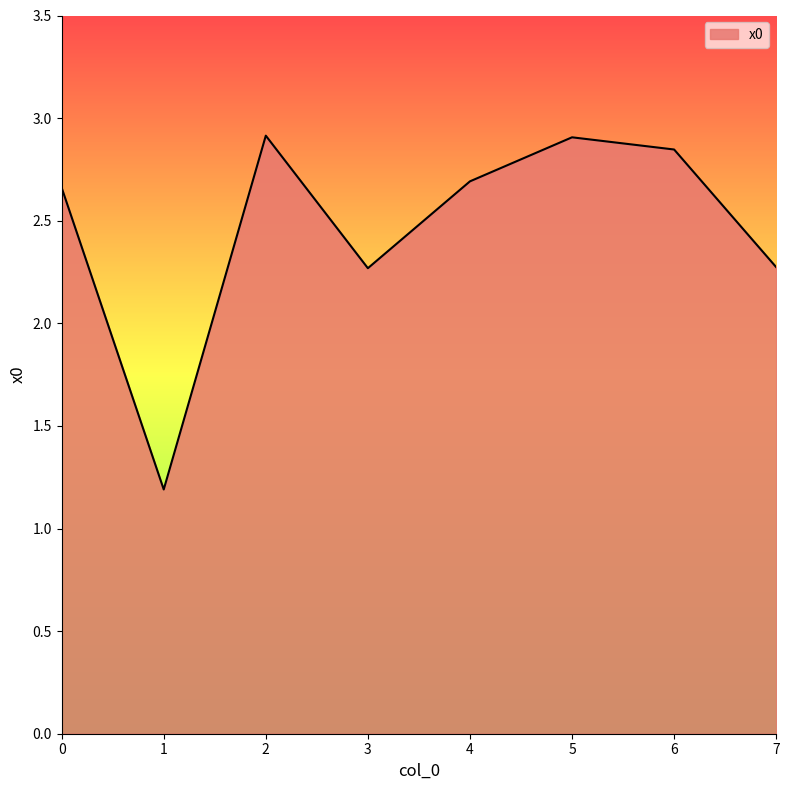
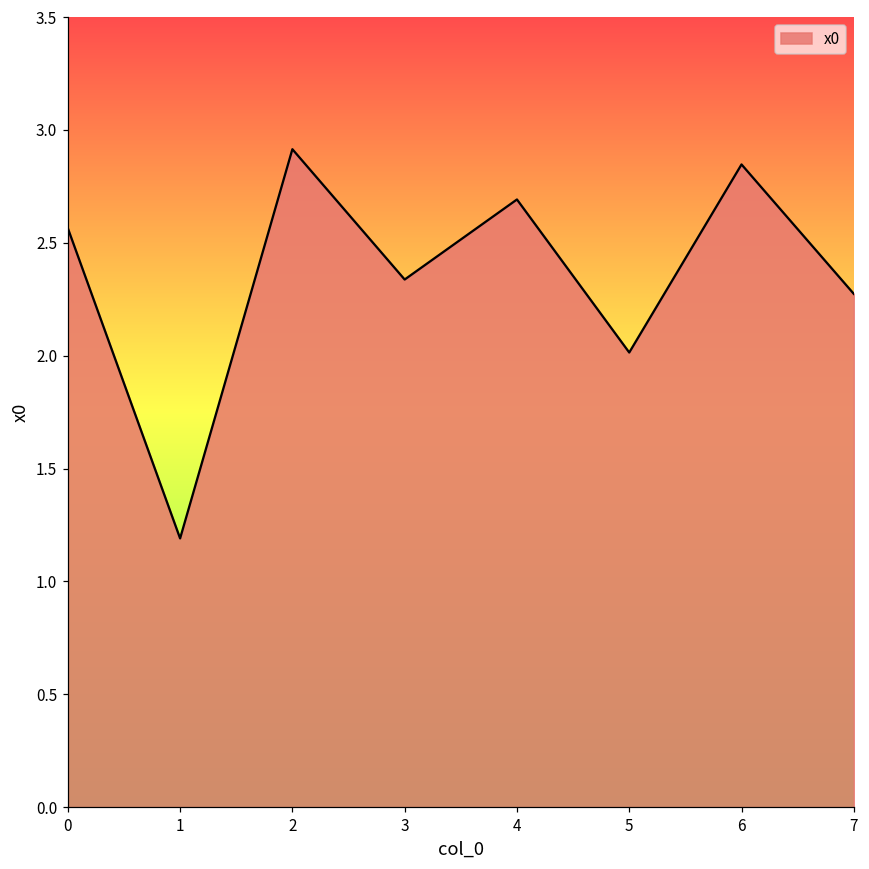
0: 2.66 -> 2.56
3: 2.27 -> 2.34
5: 2.91 -> 2.01
